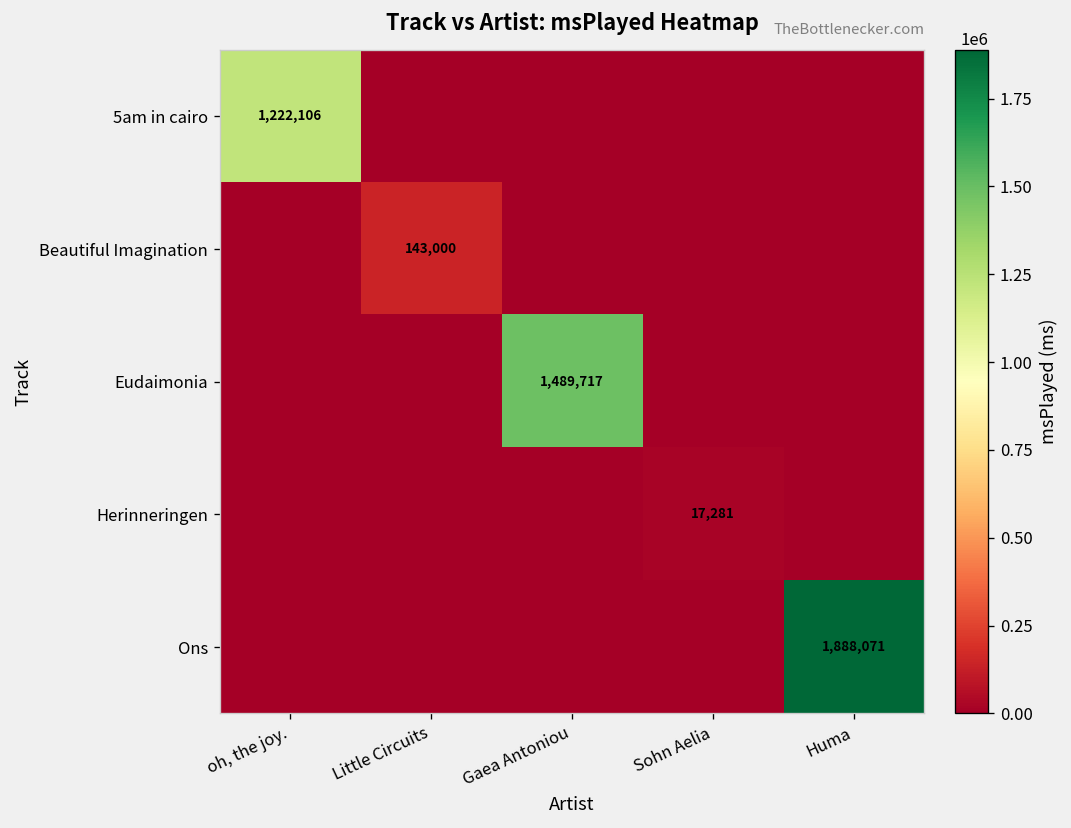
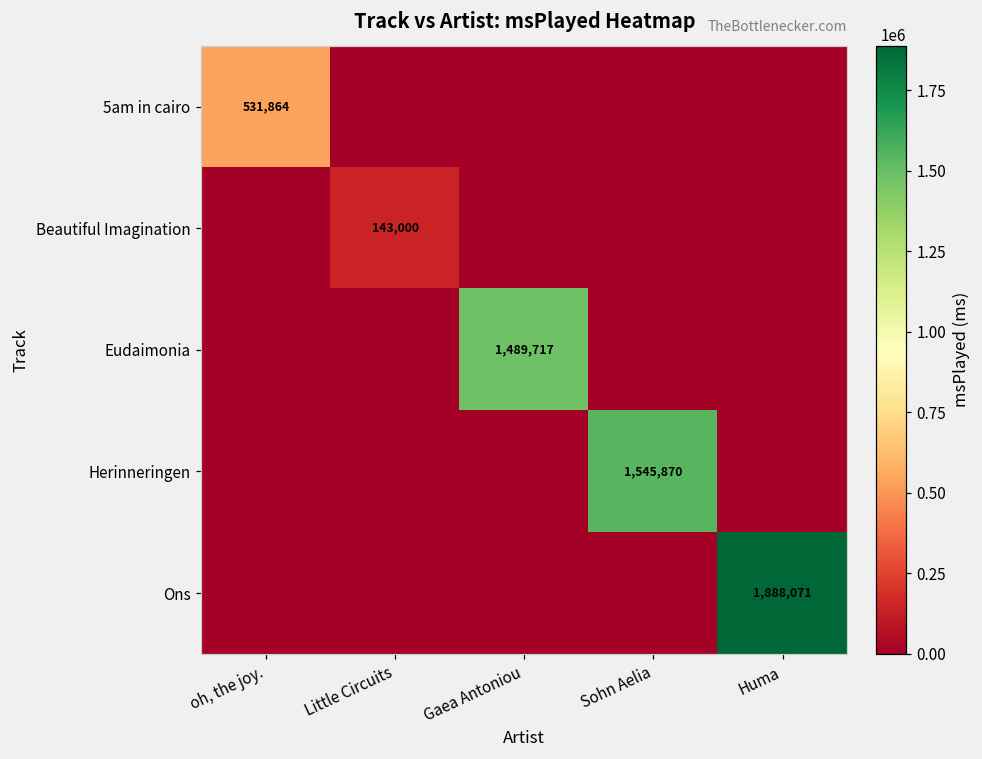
5am in cairo, oh, the joy.: 1,222,106 -> 531,864
Herinneringen, Sohn Aelia: 17,281 -> 1,545,870
